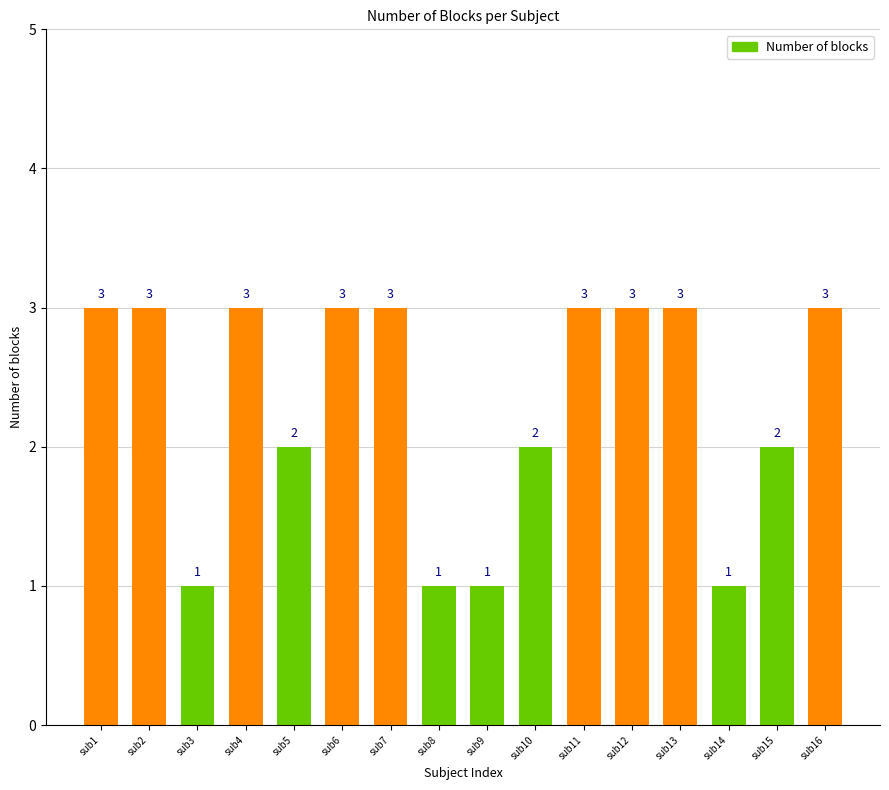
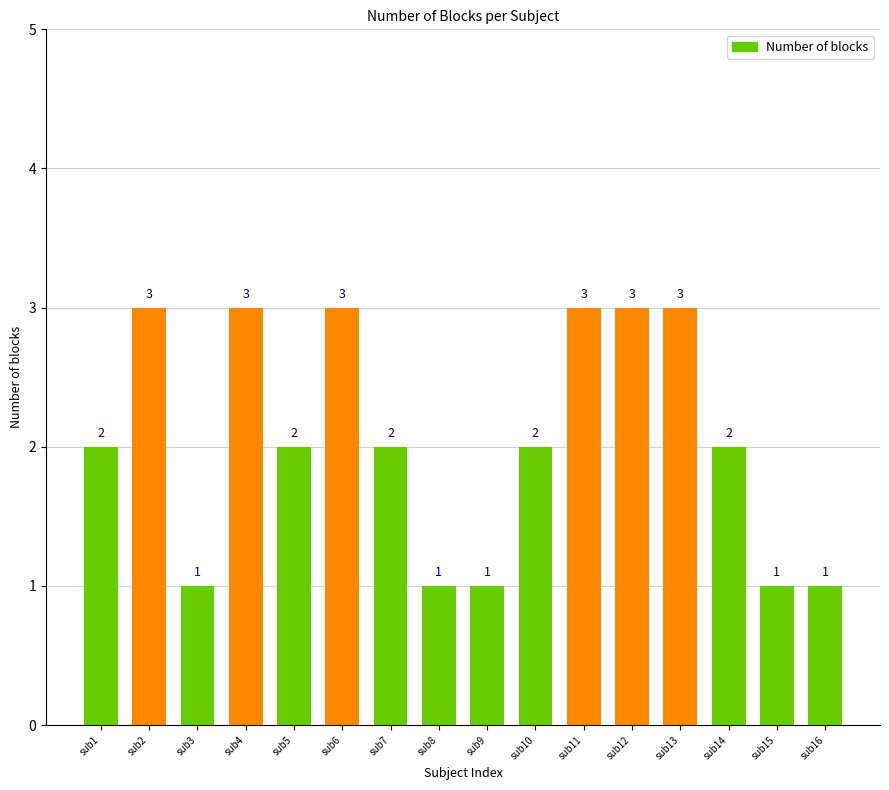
sub1: 3 -> 2
sub7: 3 -> 2
sub14: 1 -> 2
sub15: 2 -> 1
sub16: 3 -> 1
